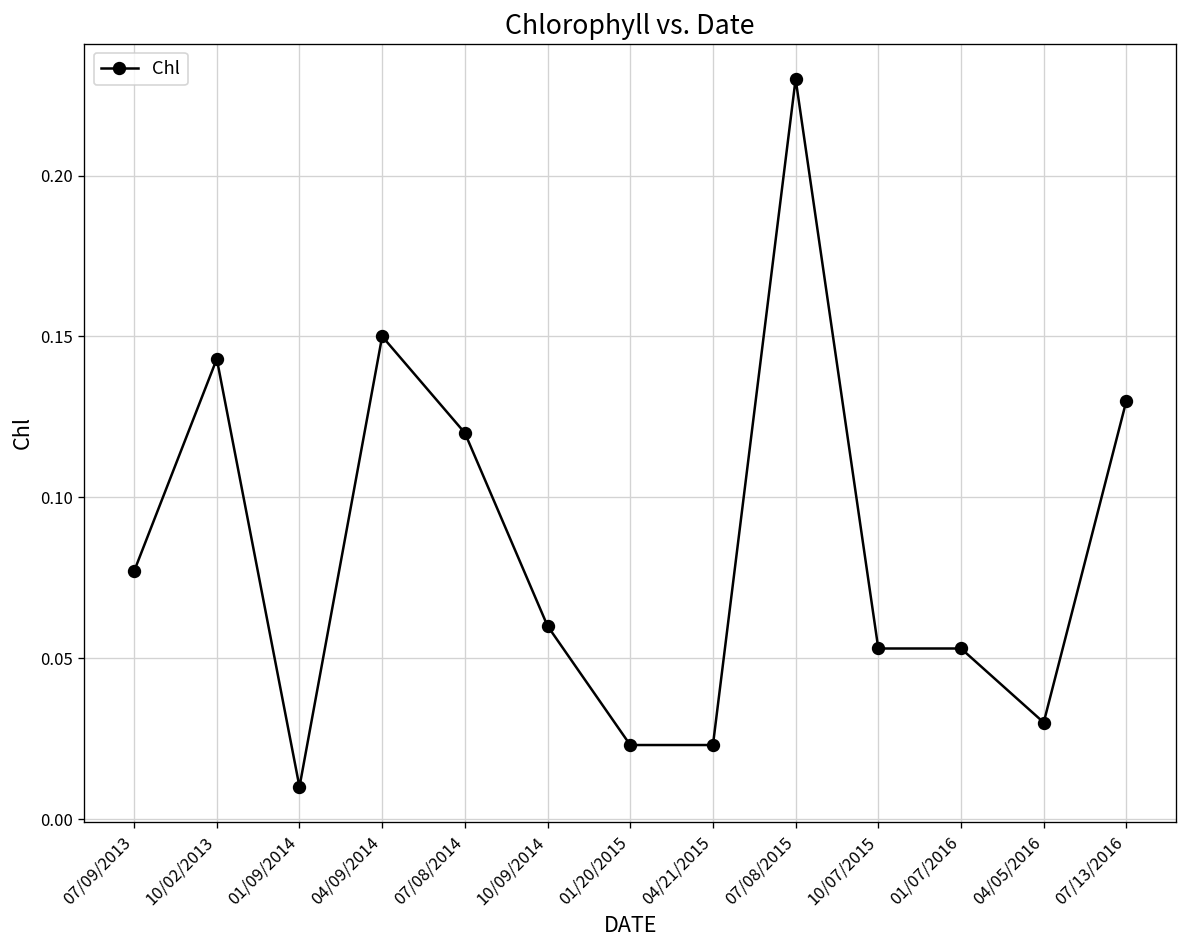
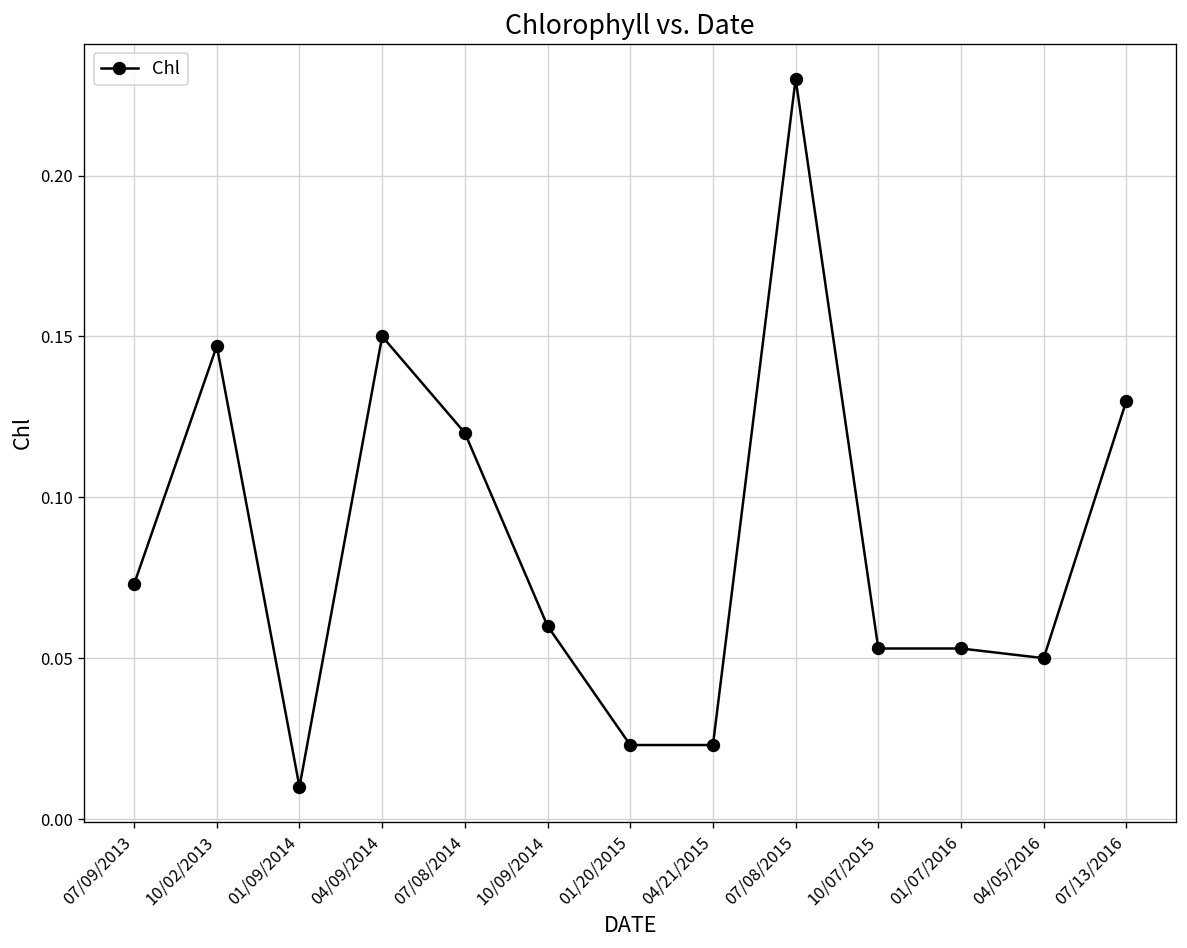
07/09/2013: 0.077 -> 0.073
10/02/2013: 0.143 -> 0.147
04/05/2016: 0.03 -> 0.05
